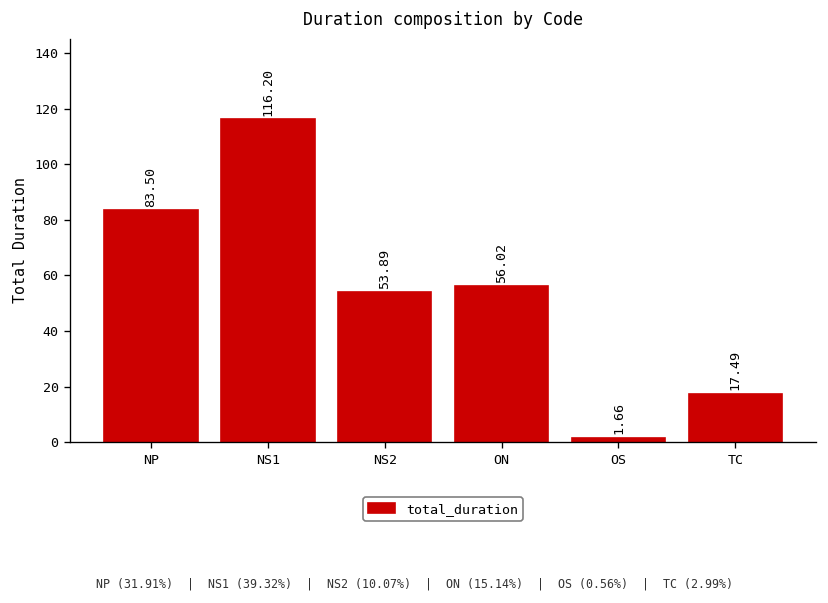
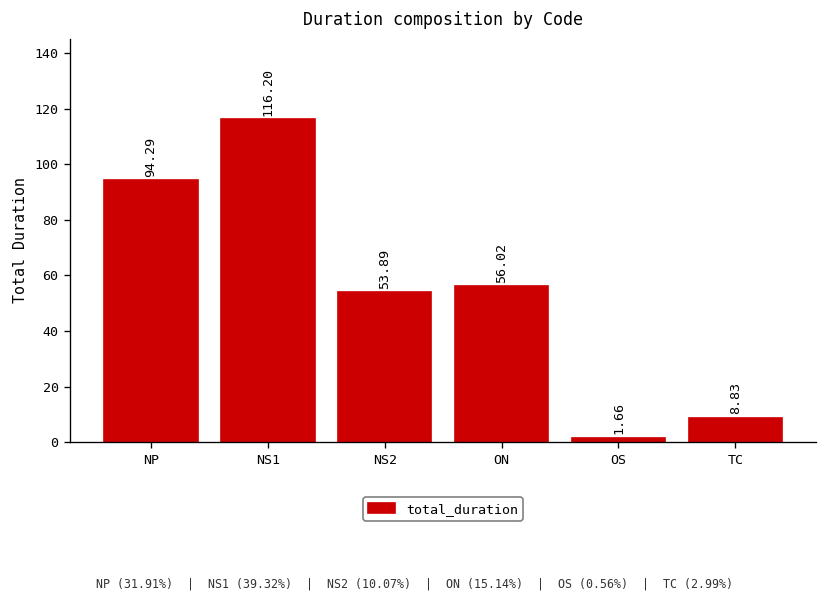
NP: 83.50 -> 94.29
TC: 17.49 -> 8.83
